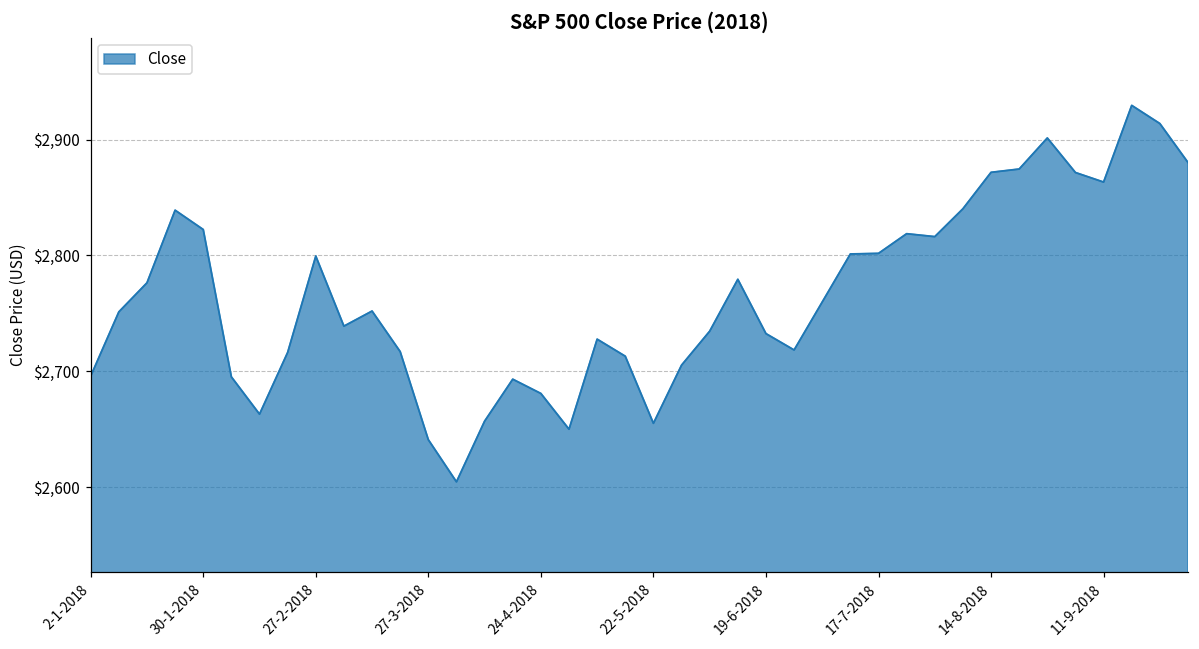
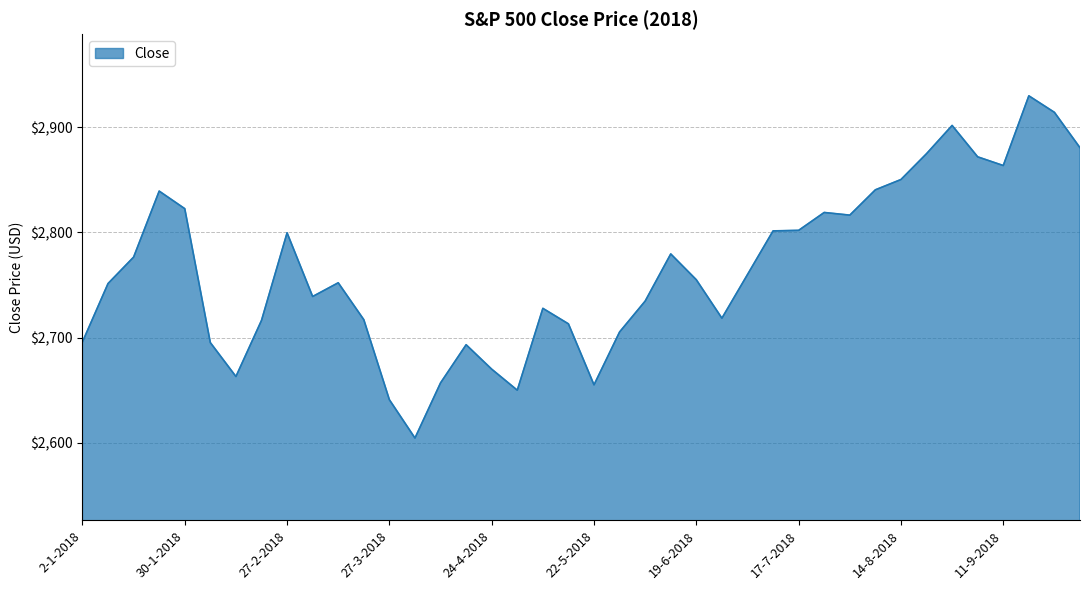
24-4-2018: $2,681 -> $2,670
19-6-2018: $2,733 -> $2,755
14-8-2018: $2,872 -> $2,850
